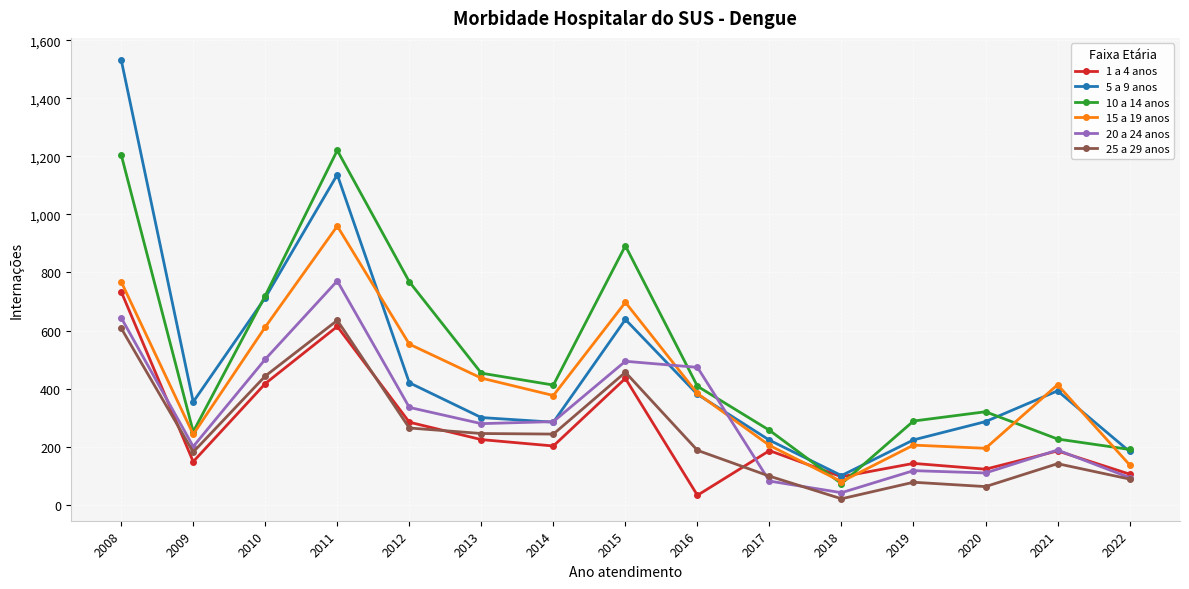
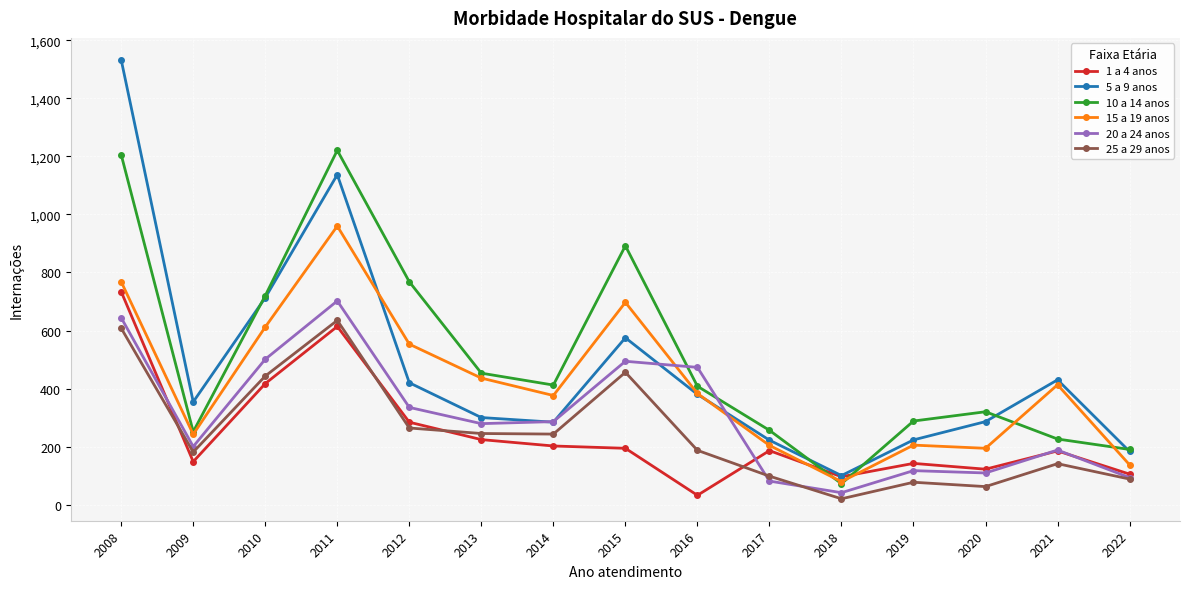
20 a 24 anos, 2011: 770 -> 700
1 a 4 anos, 2015: 440 -> 190
5 a 9 anos, 2015: 640 -> 580
5 a 9 anos, 2021: 390 -> 430
